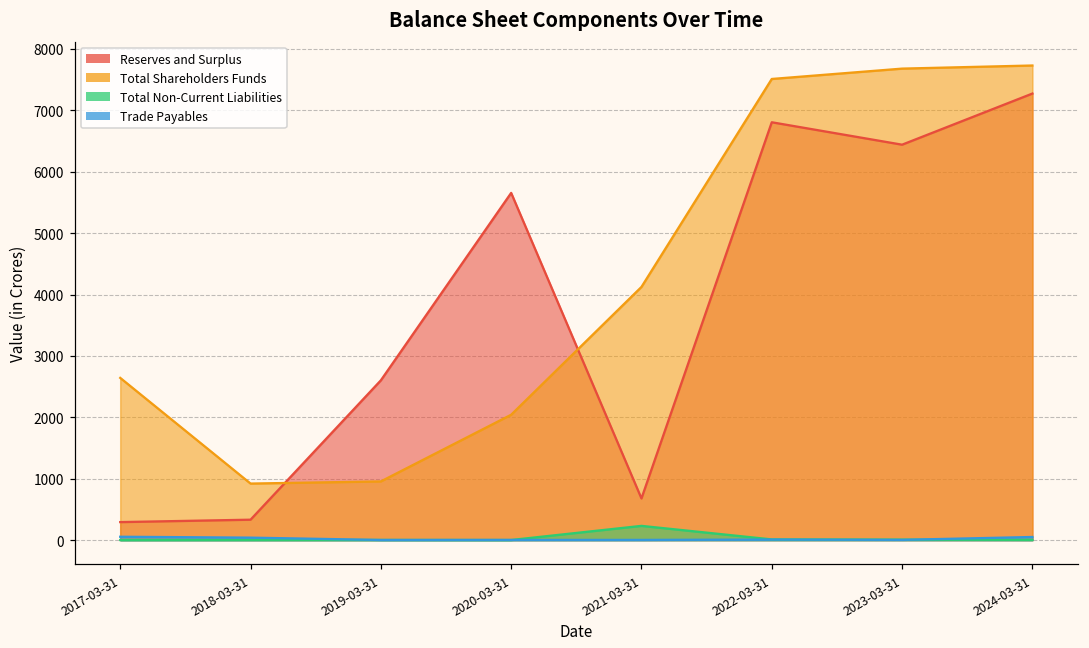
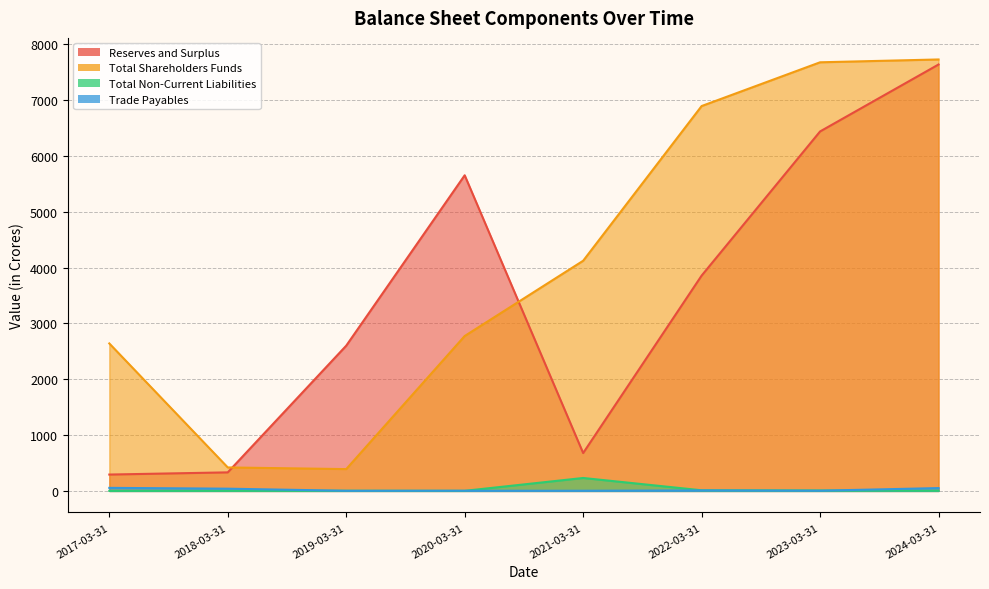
Total Shareholders Funds, 2018-03-31: 900 -> 400
Total Shareholders Funds, 2019-03-31: 1000 -> 400
Total Shareholders Funds, 2020-03-31: 2000 -> 2800
Reserves and Surplus, 2022-03-31: 6800 -> 3900
Total Shareholders Funds, 2022-03-31: 7500 -> 6900
Reserves and Surplus, 2024-03-31: 7300 -> 7600
